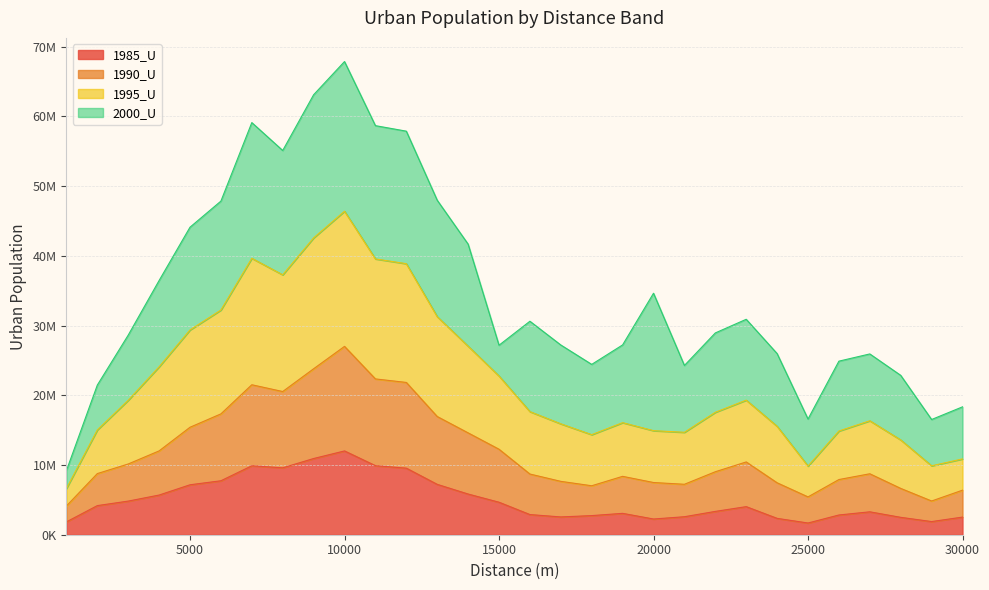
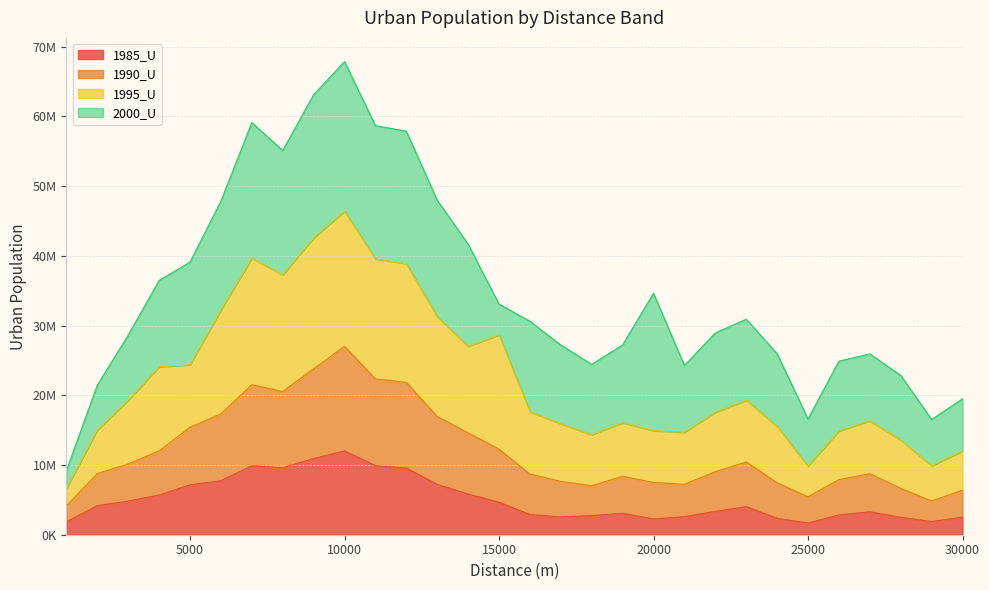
1995_U, 5000: 14000000 -> 9000000
1995_U, 15000: 11000000 -> 16000000
1995_U, 30000: 4000000 -> 6000000
